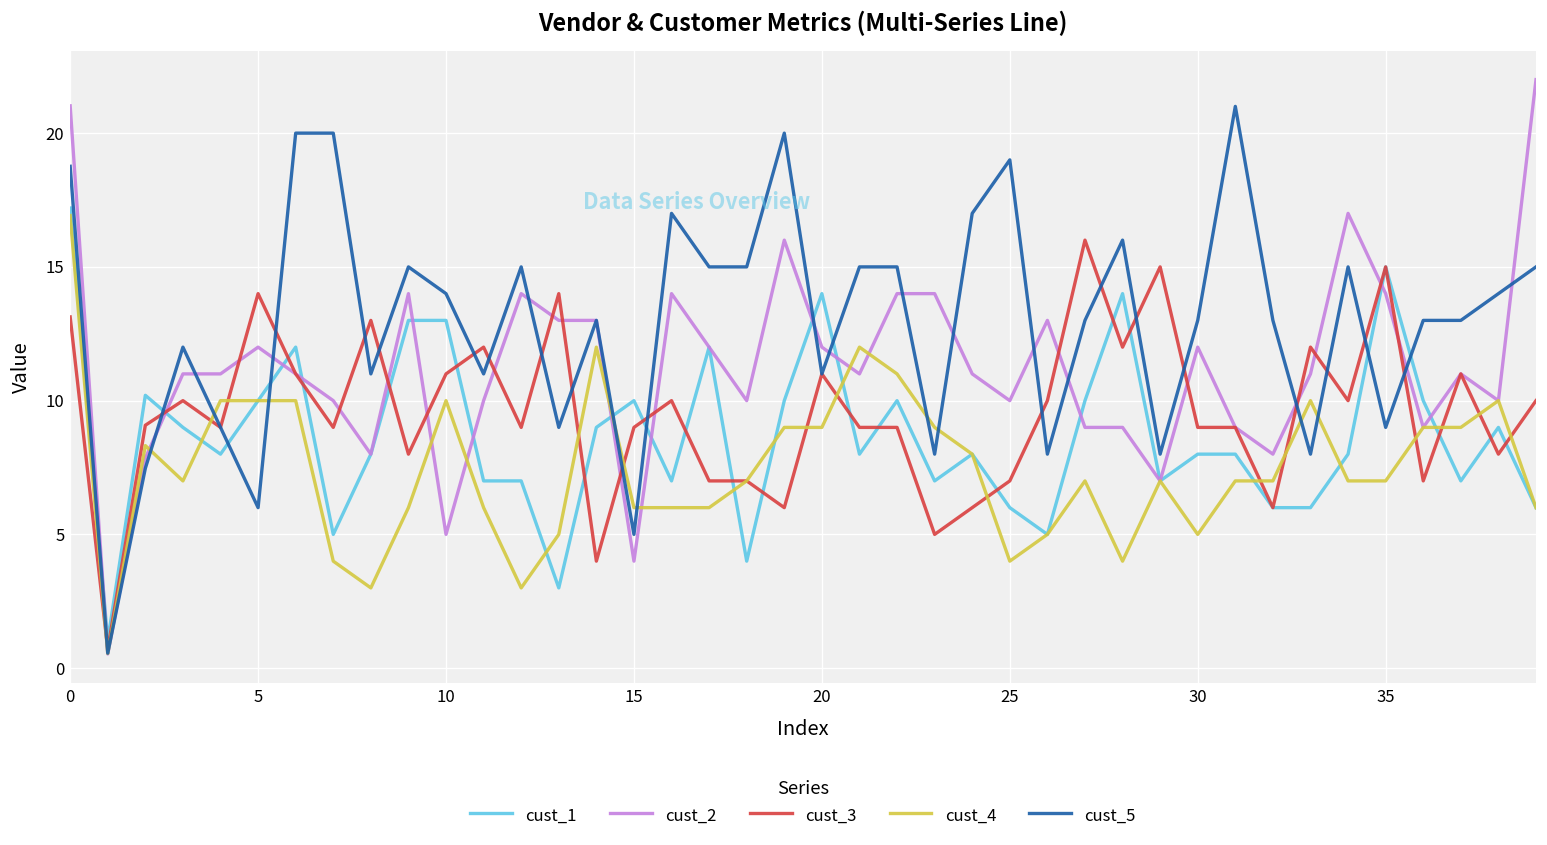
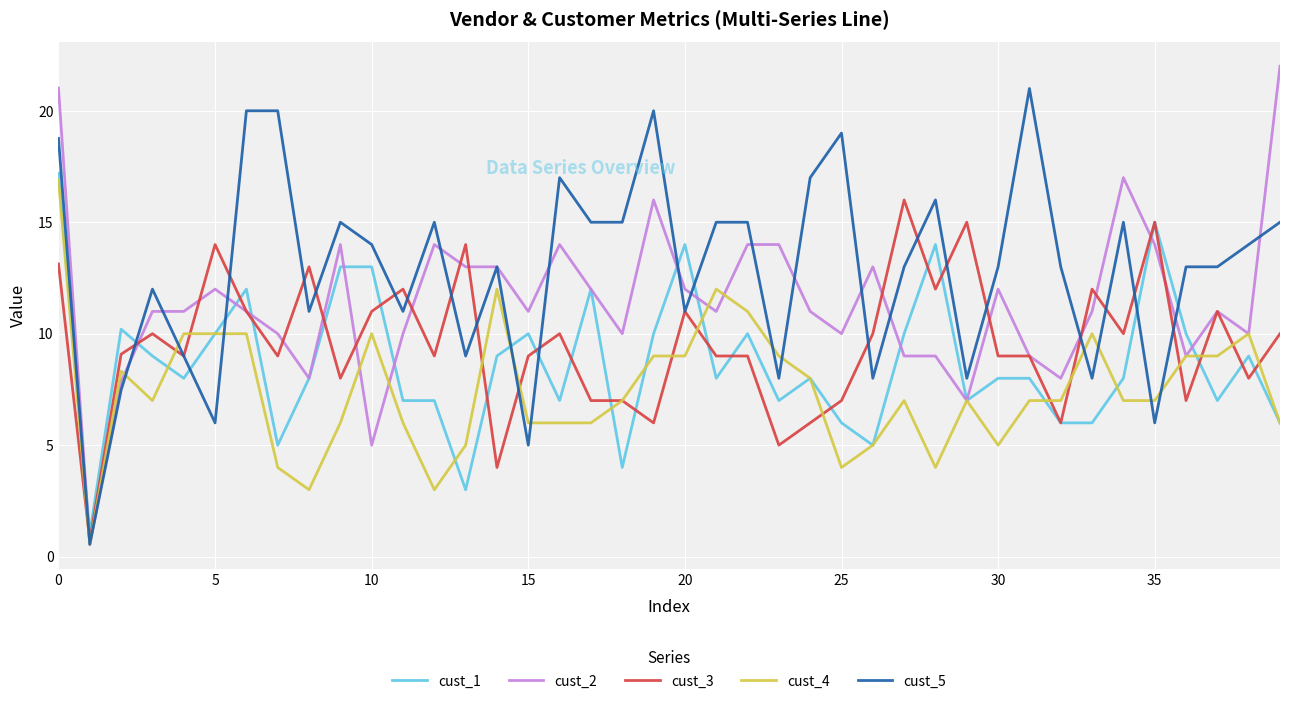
cust_2, 15: 4 -> 11
cust_5, 35: 9 -> 6
